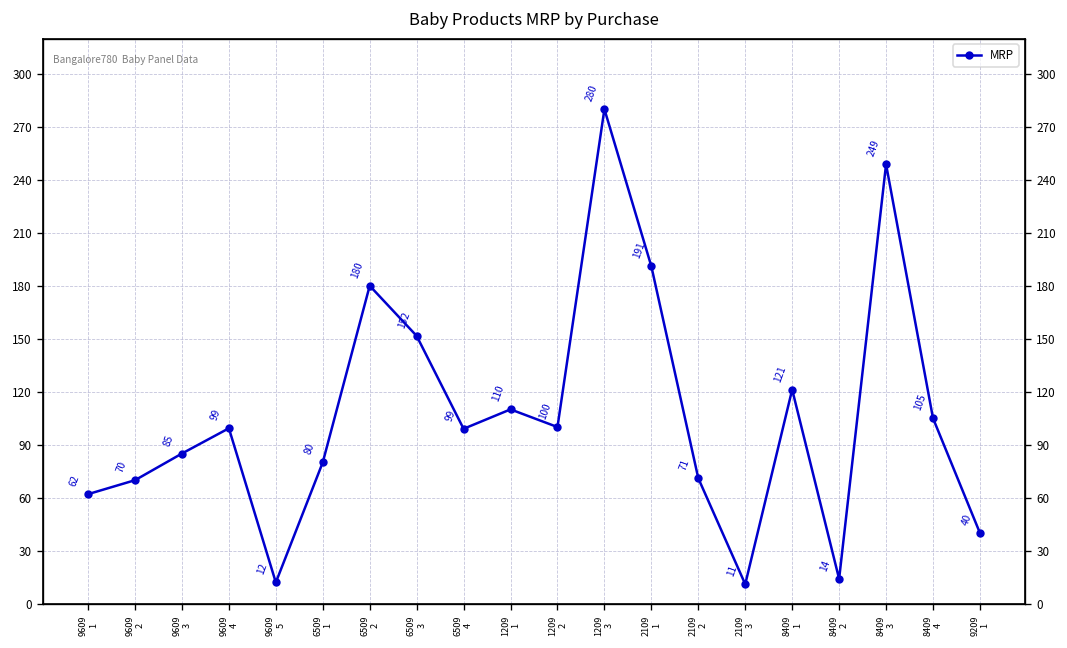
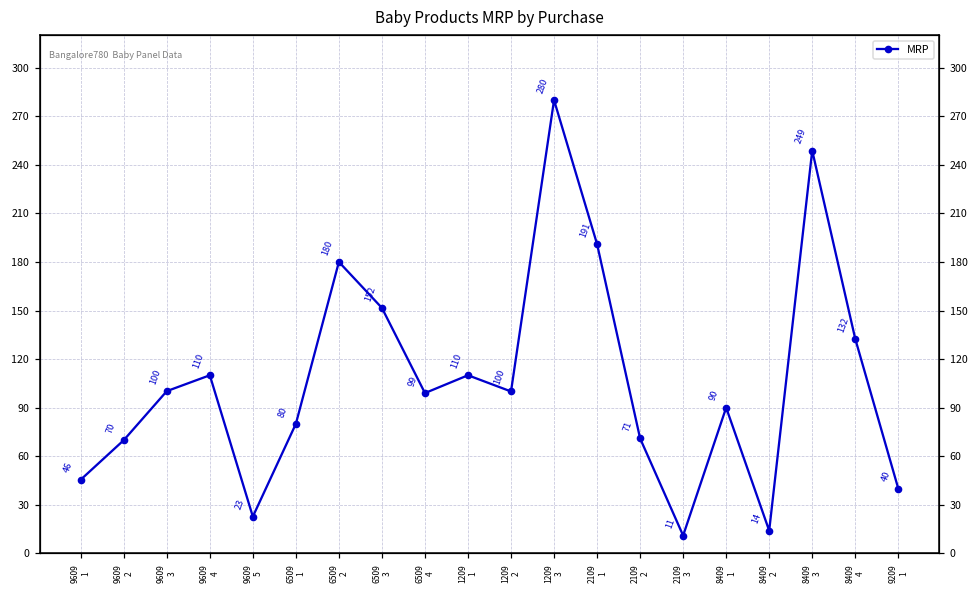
9609 1: 62 -> 46
9609 3: 85 -> 100
9609 4: 99 -> 110
9609 5: 12 -> 23
8409 1: 121 -> 90
8409 4: 105 -> 132
